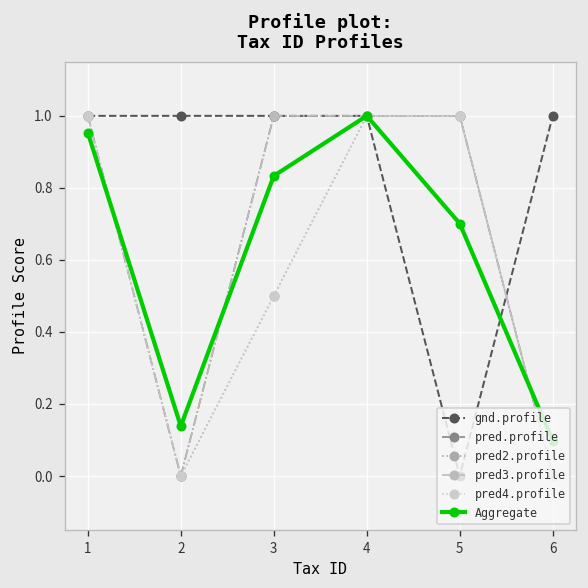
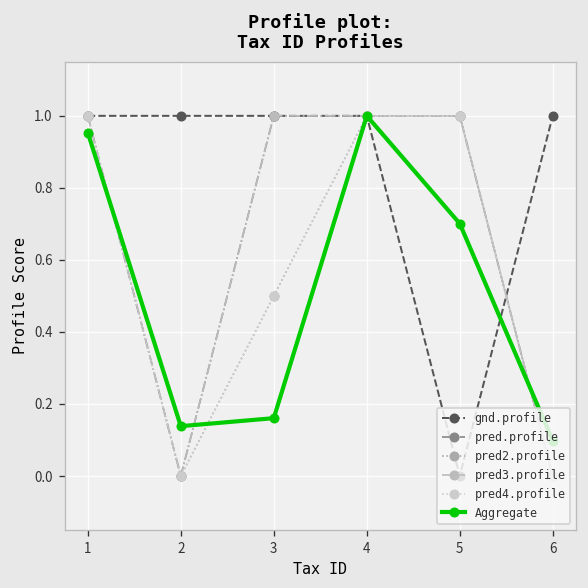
Aggregate, 3: 0.83 -> 0.16
